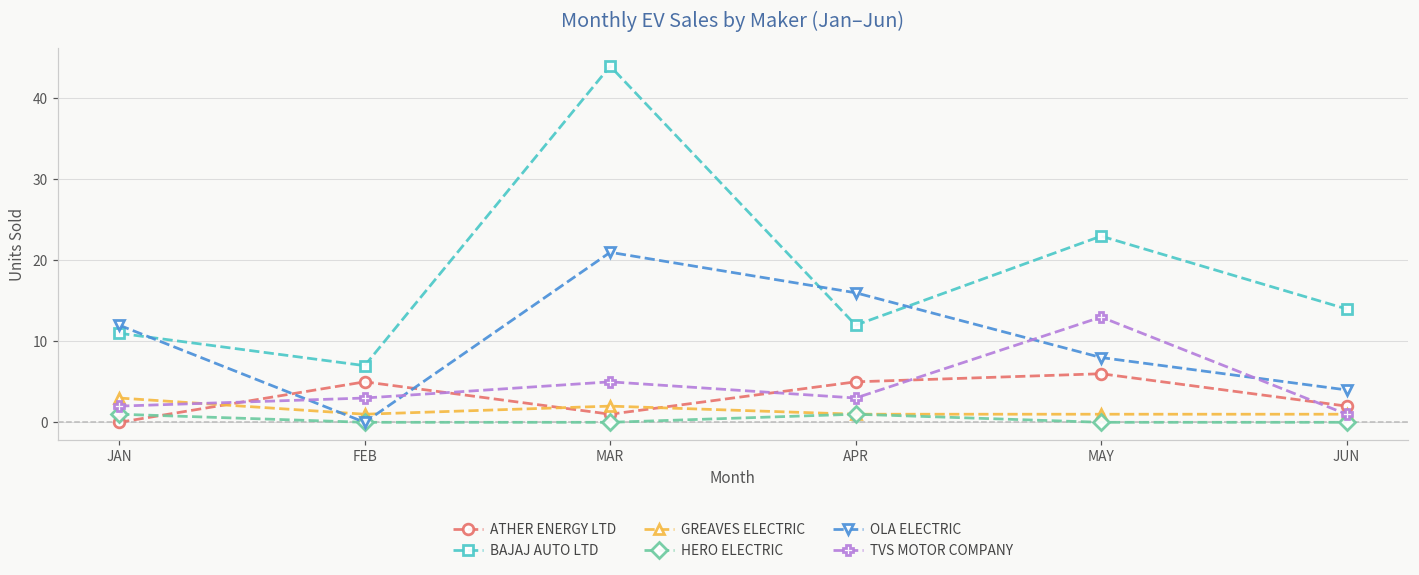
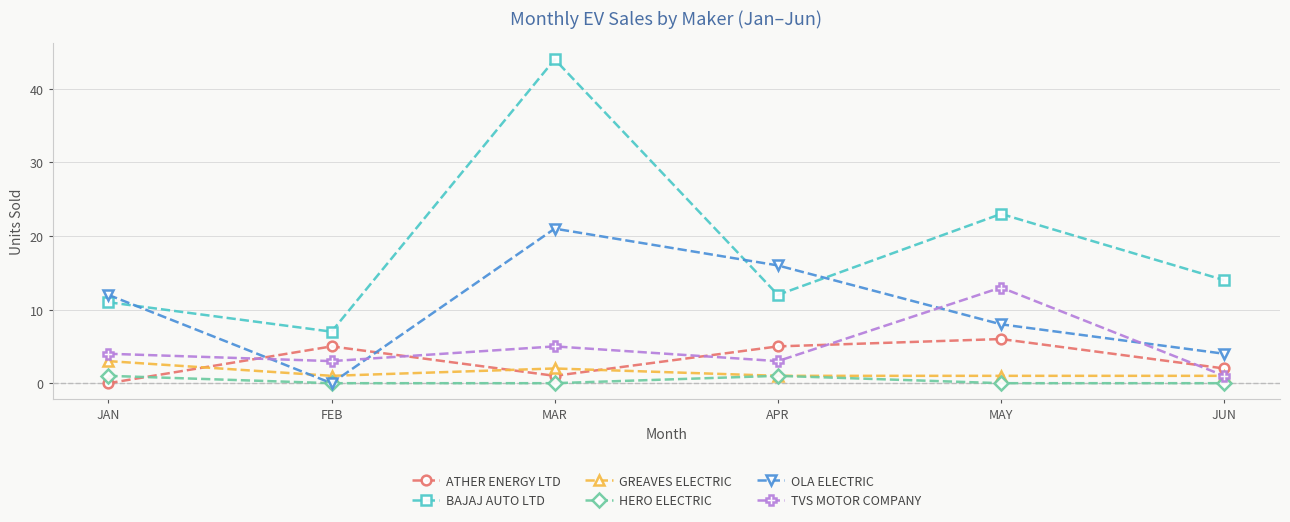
TVS MOTOR COMPANY, JAN: 2 -> 4
